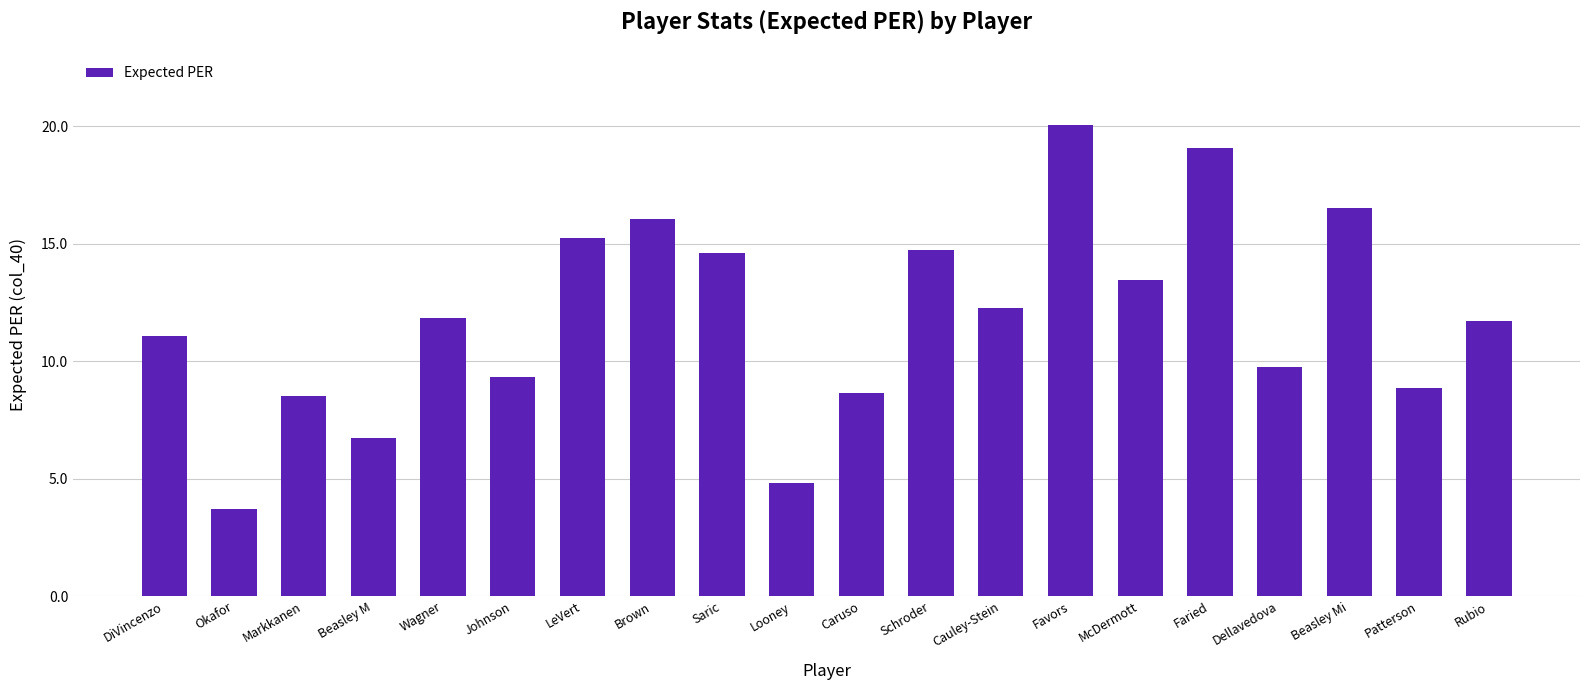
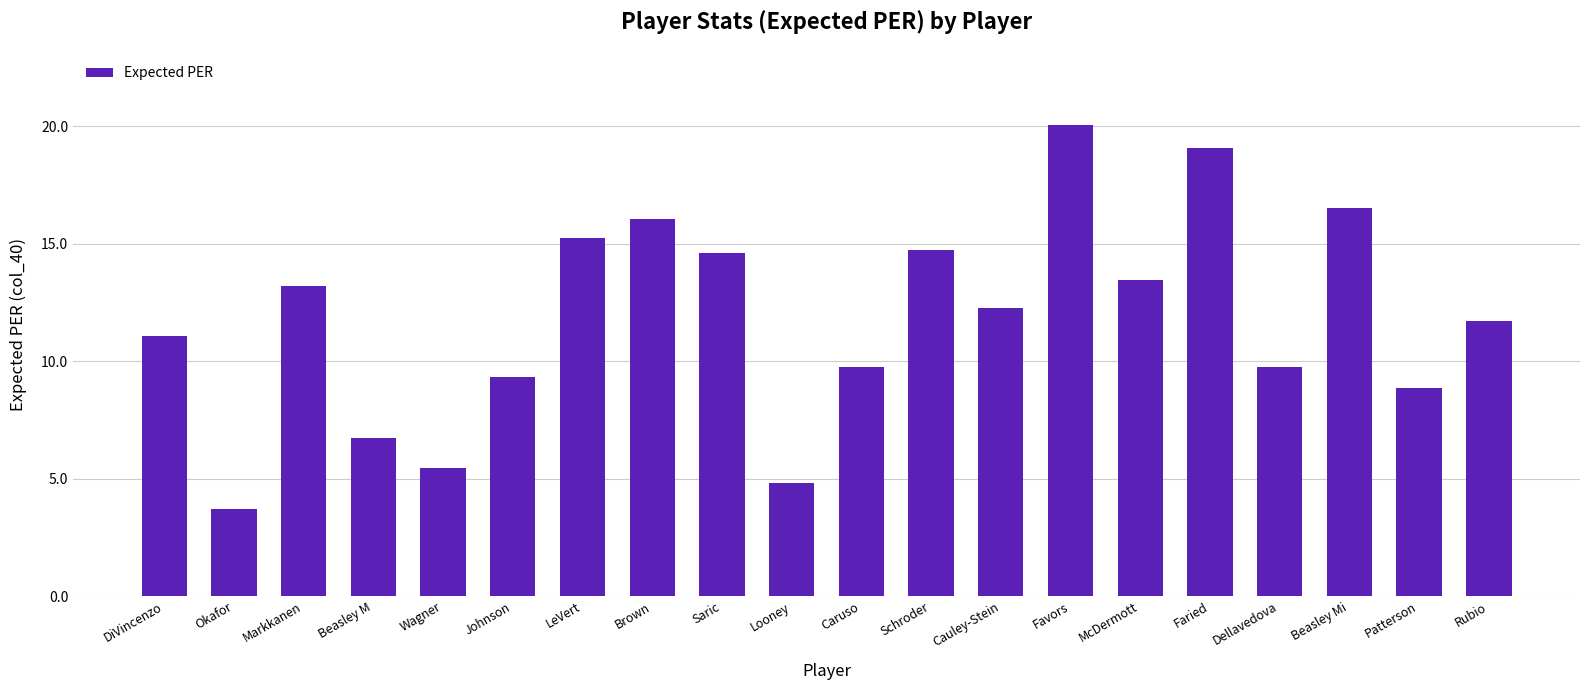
Markkanen: 8.5 -> 13.2
Wagner: 11.8 -> 5.4
Caruso: 8.7 -> 9.8
